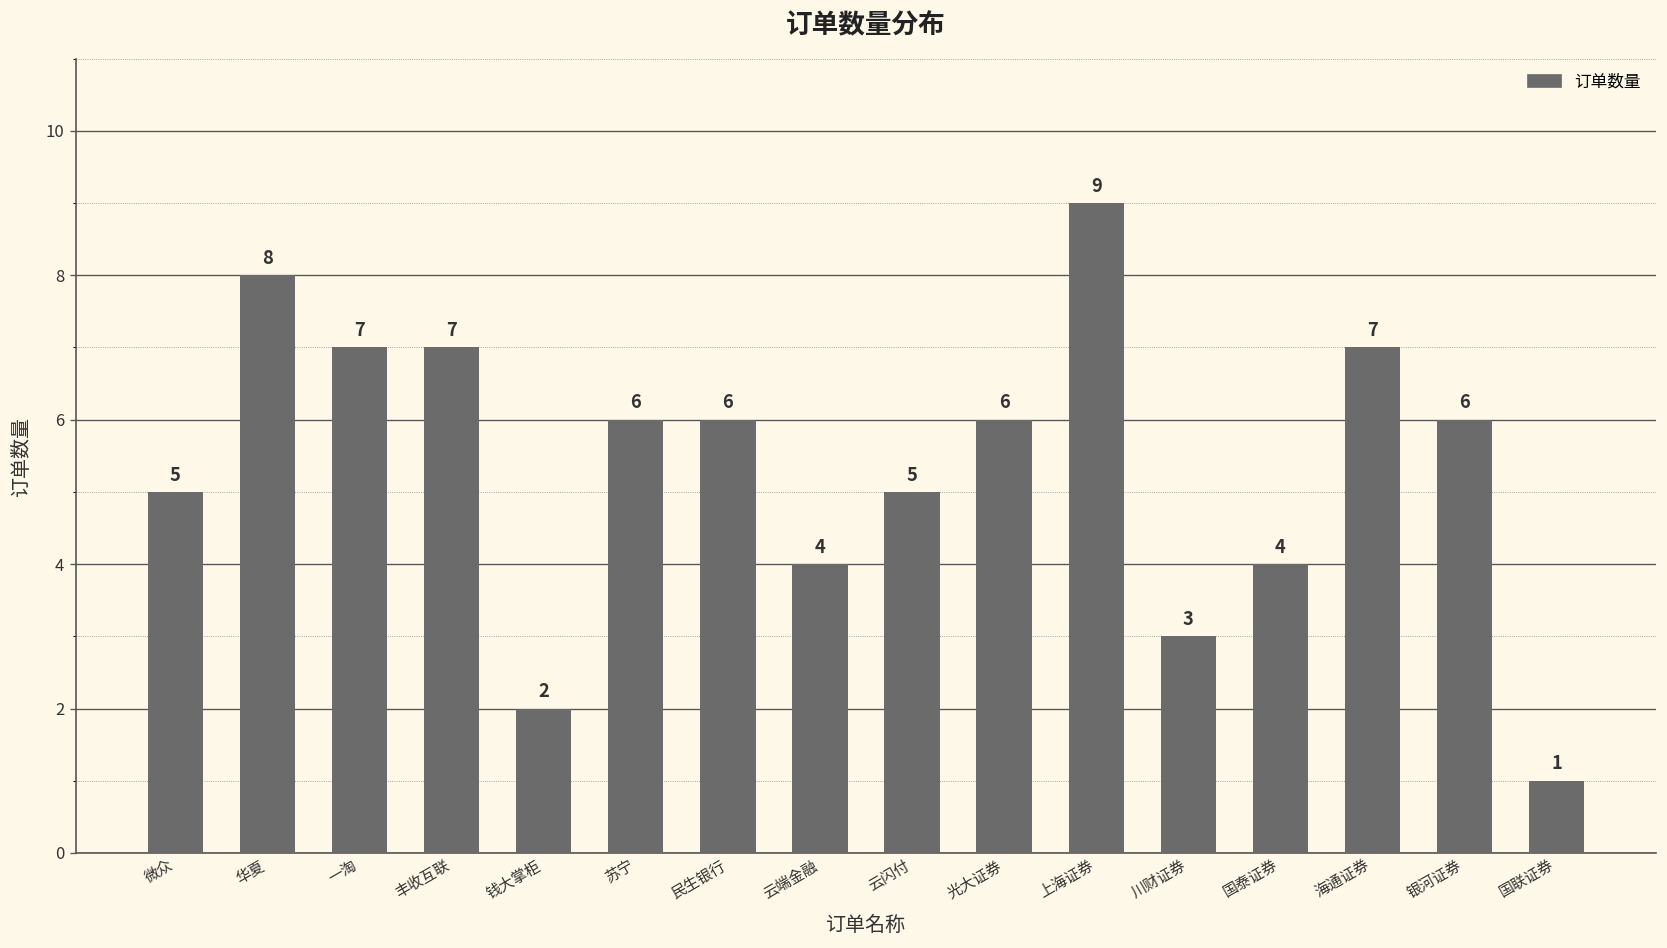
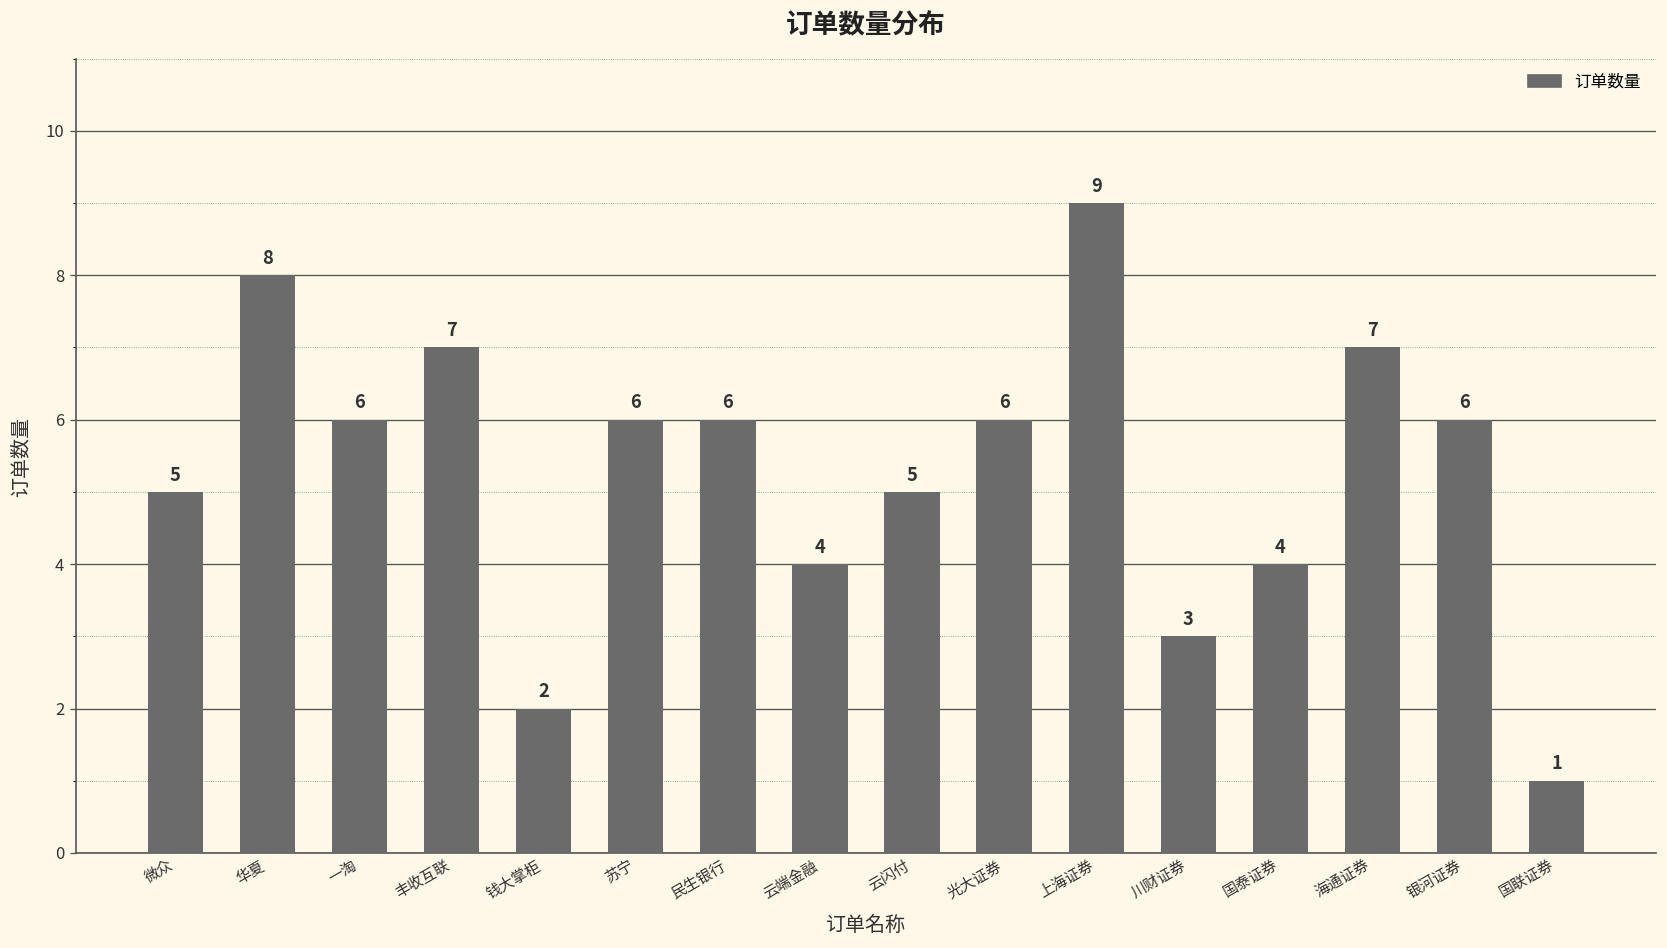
一淘: 7 -> 6
